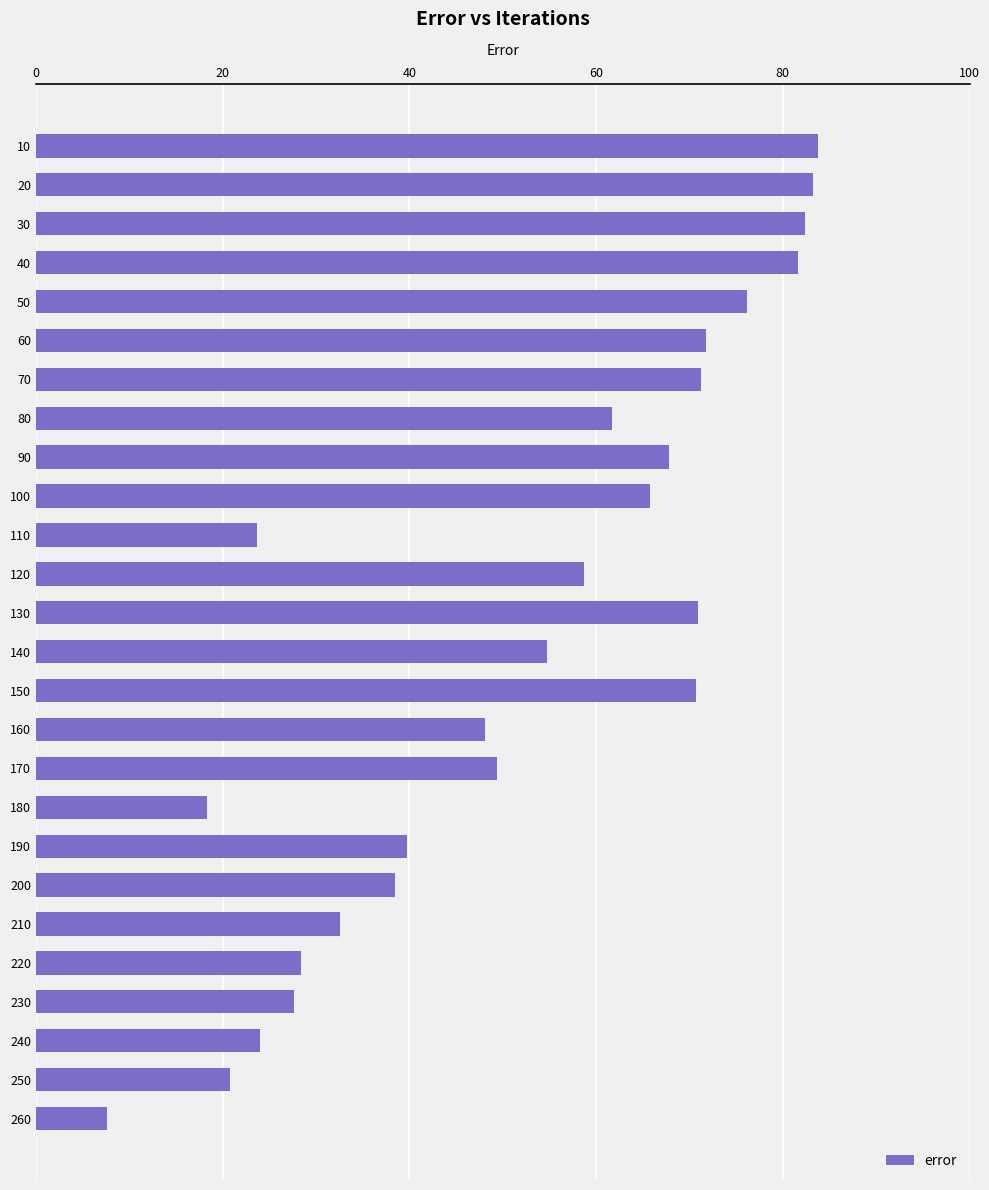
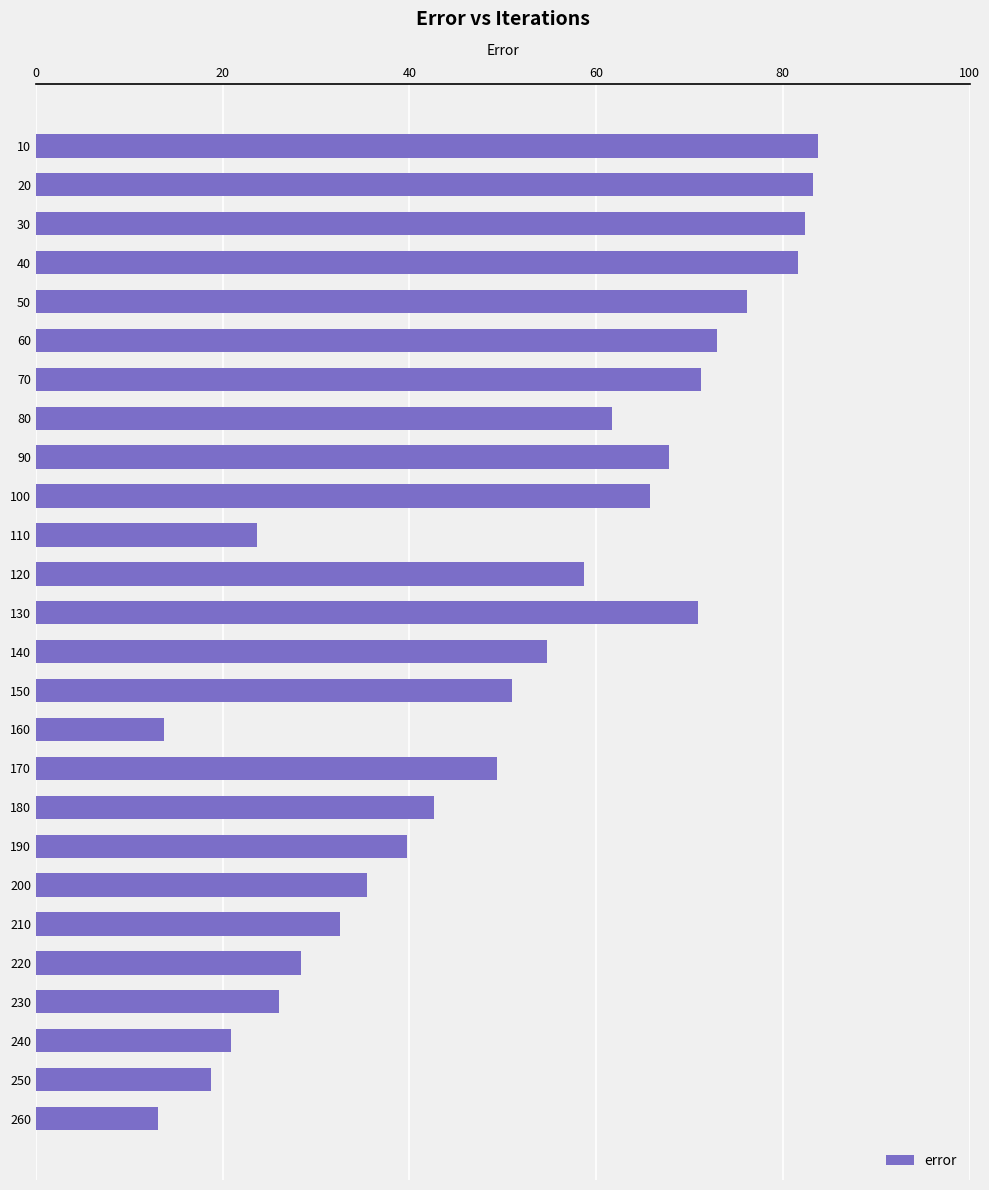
60: 72 -> 73
150: 71 -> 51
160: 48 -> 14
180: 18 -> 43
200: 38 -> 35
230: 28 -> 26
240: 24 -> 21
250: 21 -> 19
260: 8 -> 13
